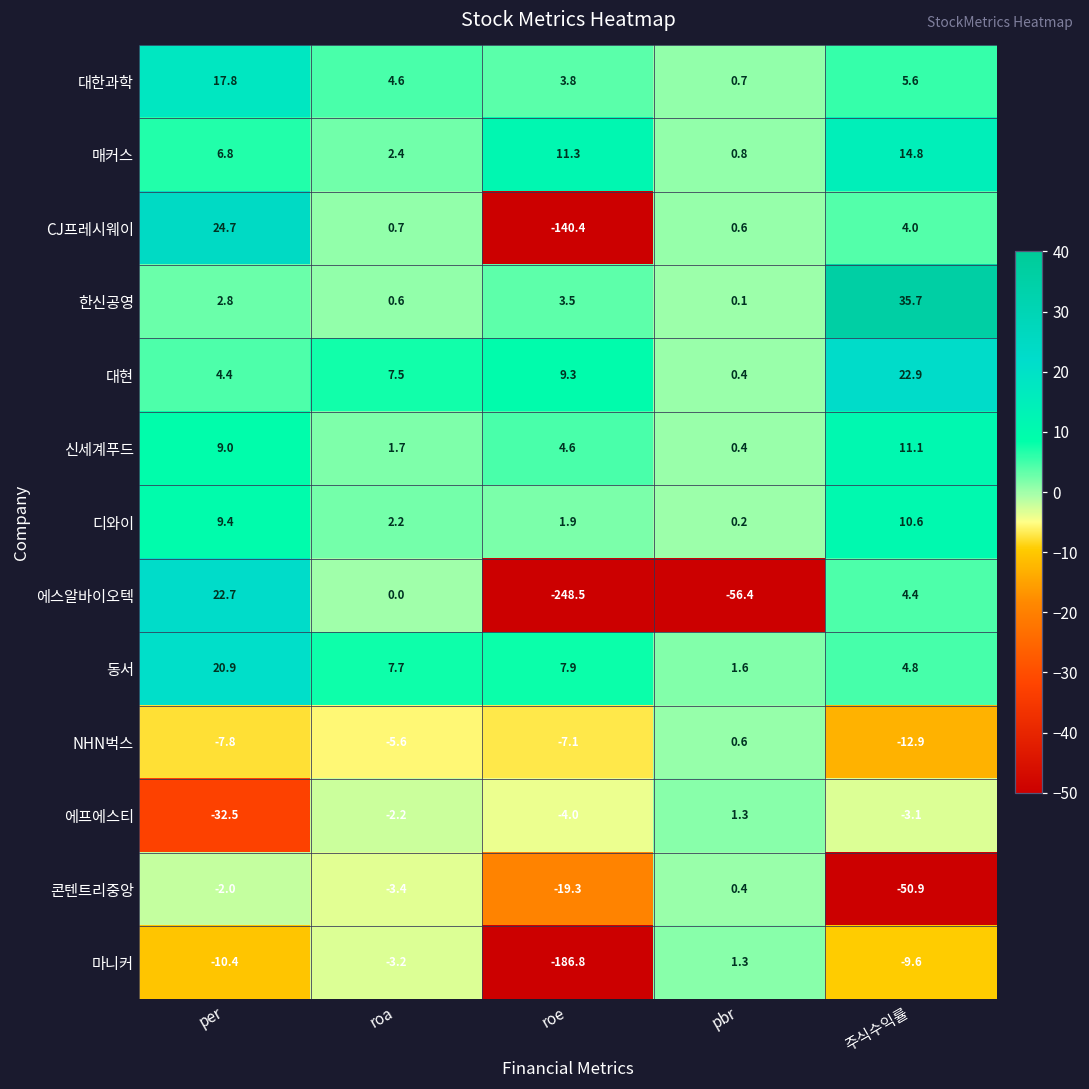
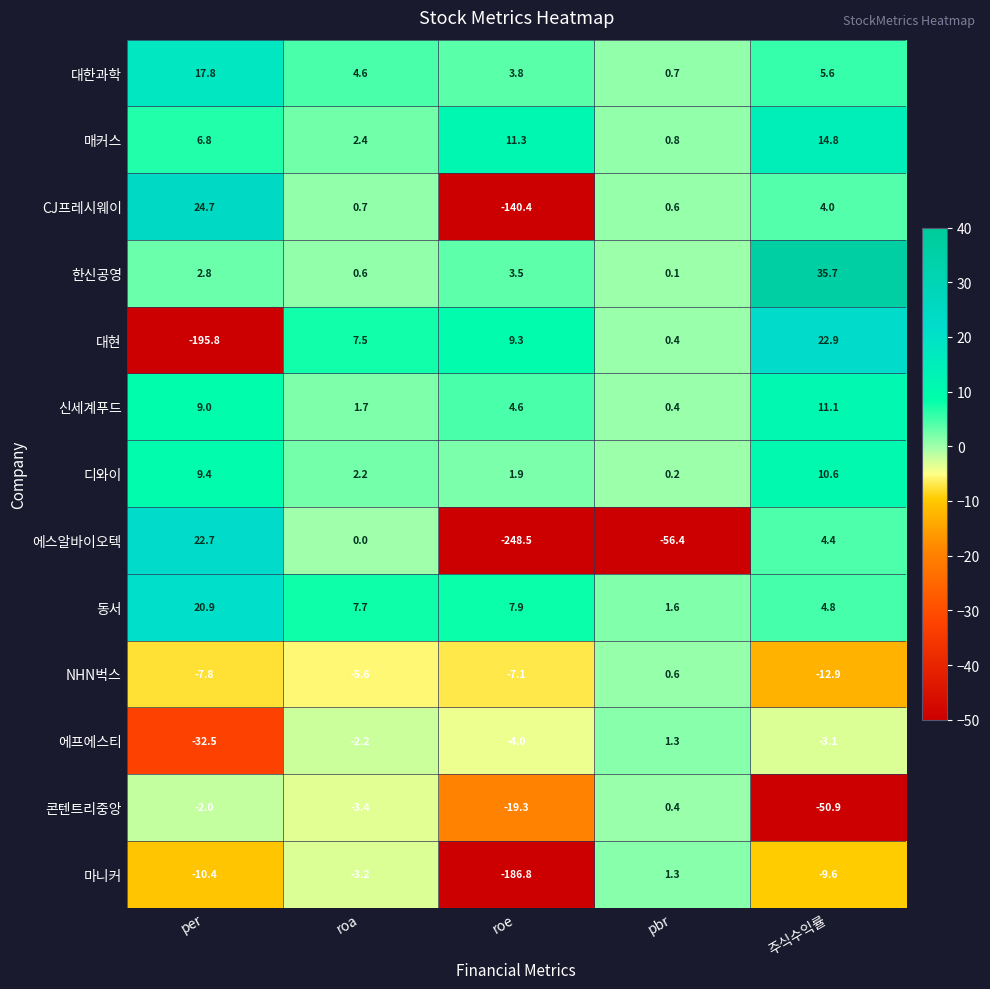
대현, per: 4.4 -> -195.8
